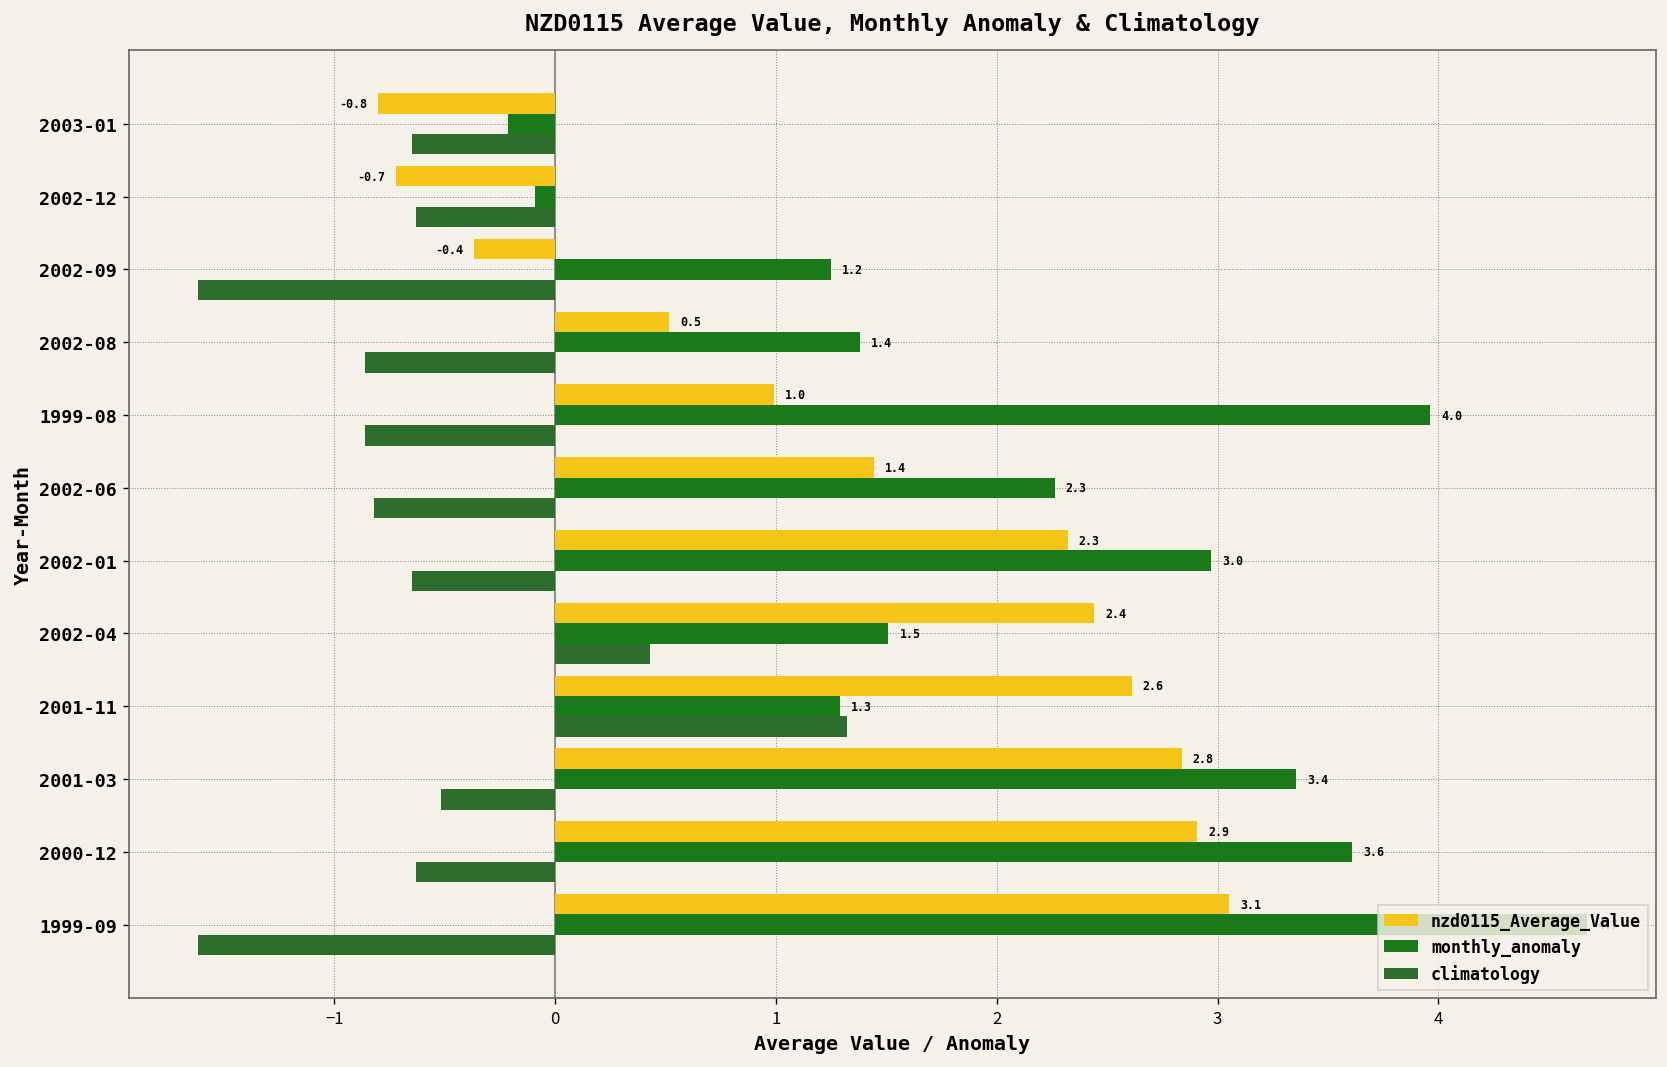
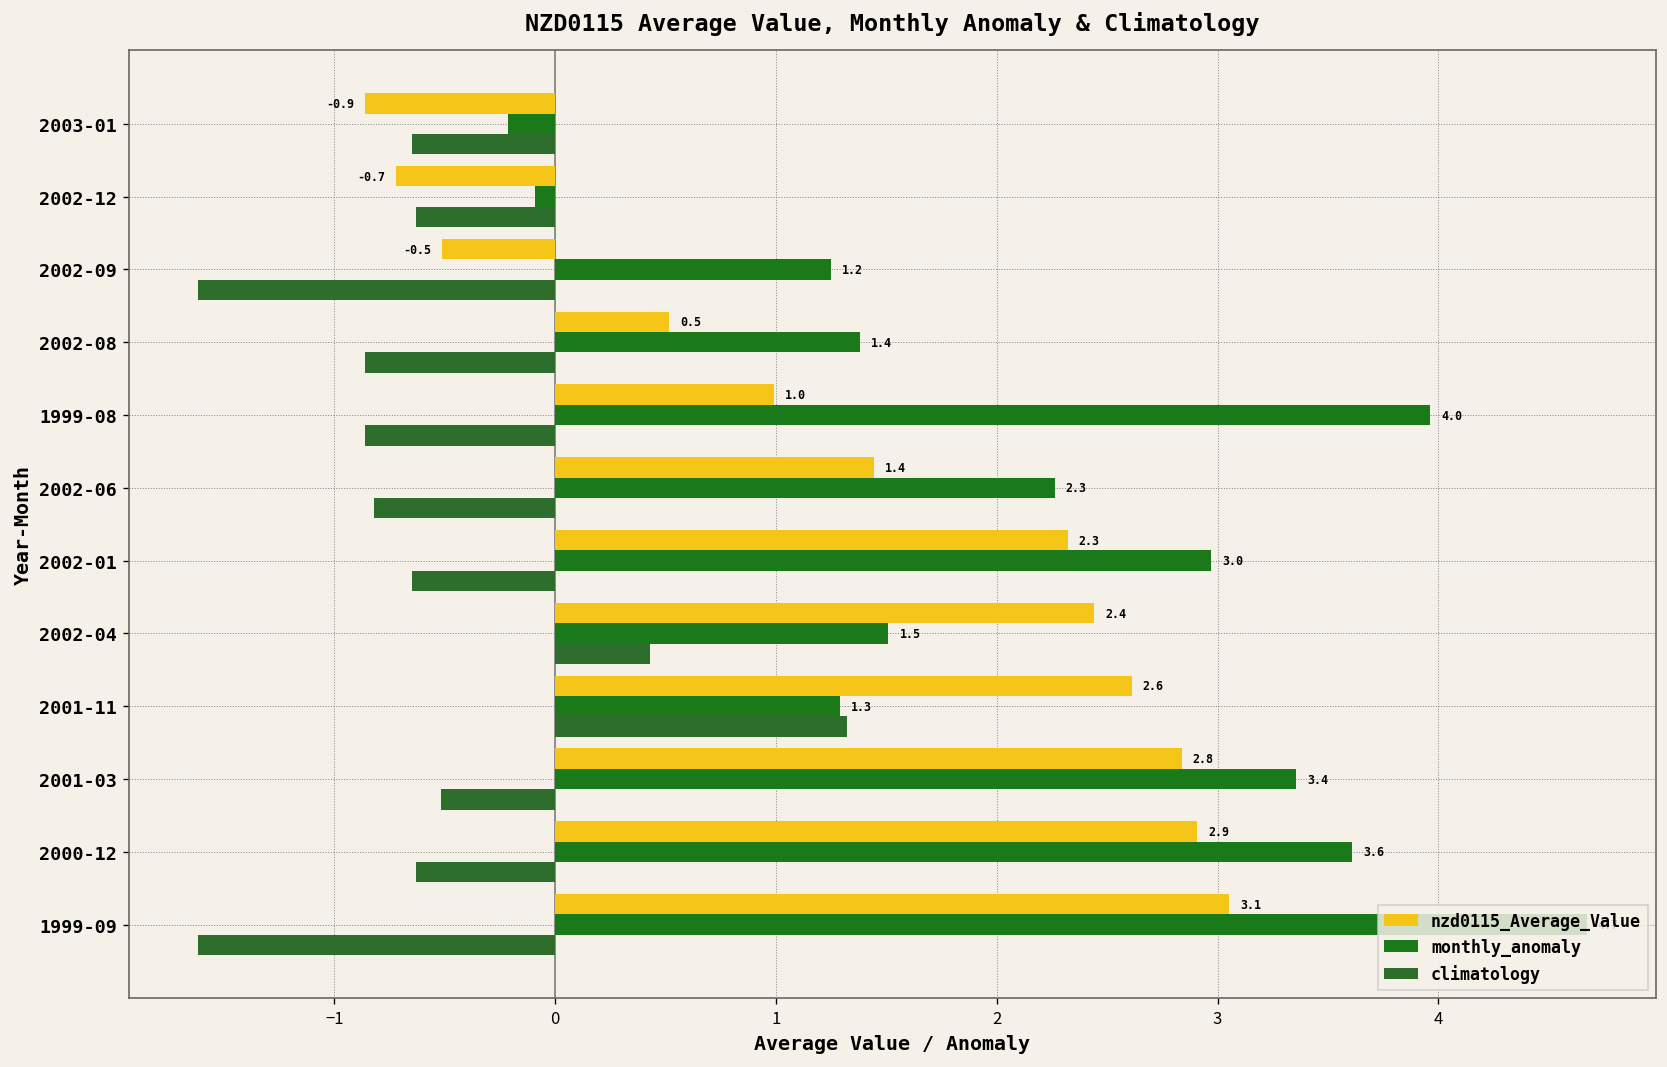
nzd0115_Average_Value, 2003-01: -0.8 -> -0.9
nzd0115_Average_Value, 2002-09: -0.4 -> -0.5
